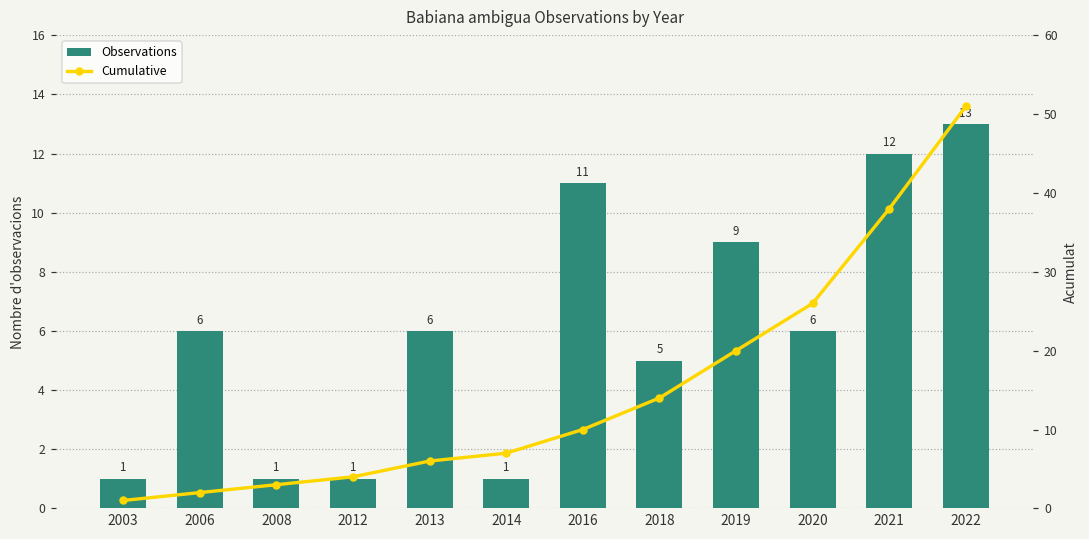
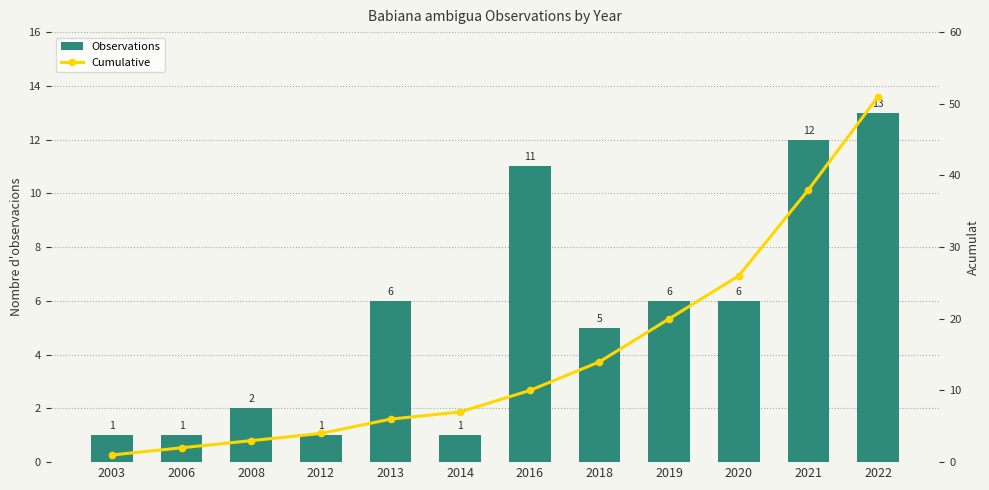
Observations, 2006: 6 -> 1
Observations, 2008: 1 -> 2
Observations, 2019: 9 -> 6
